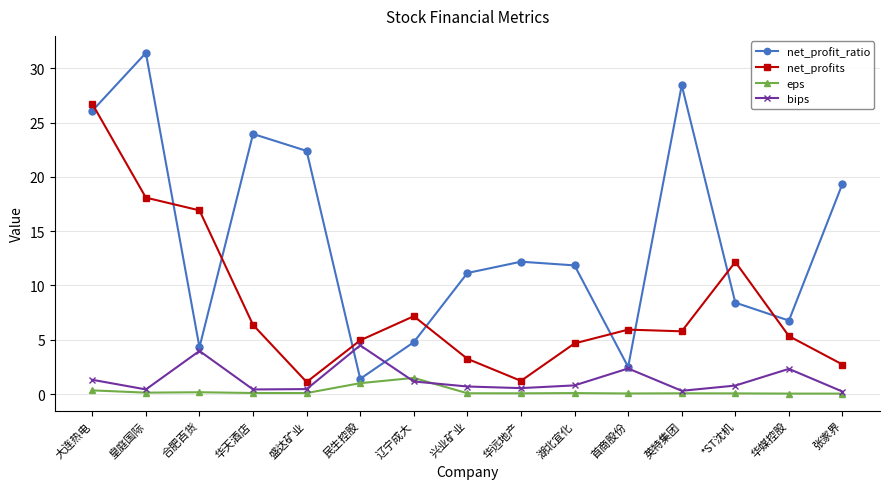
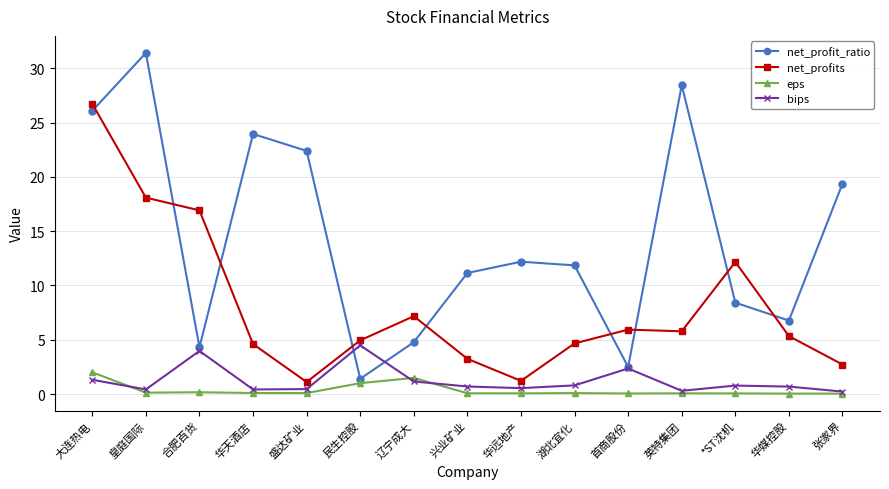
eps, 大连热电: 0.3 -> 2.0
net_profits, 华天酒店: 6.4 -> 4.6
bips, 华媒控股: 2.3 -> 0.7
